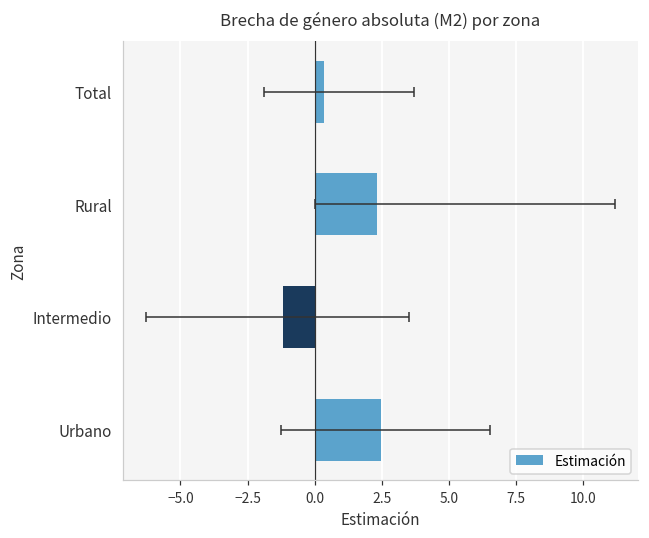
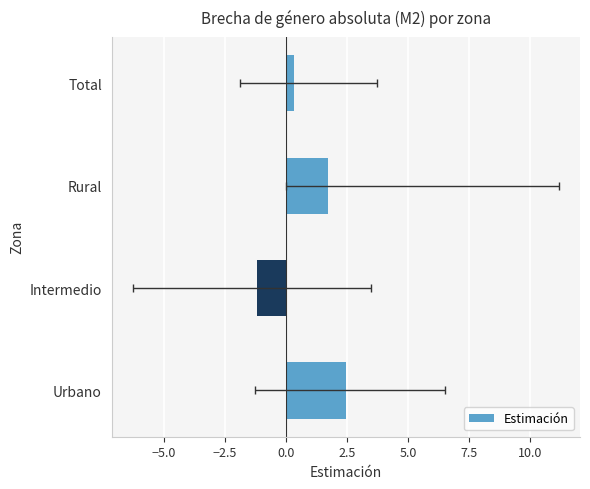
Estimación, Rural: 2.3 -> 1.7
